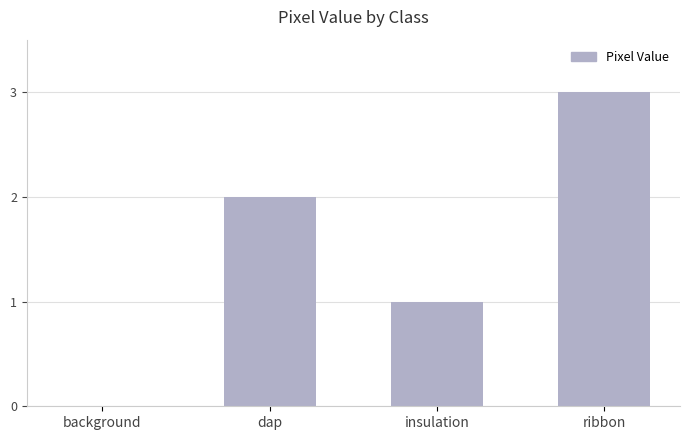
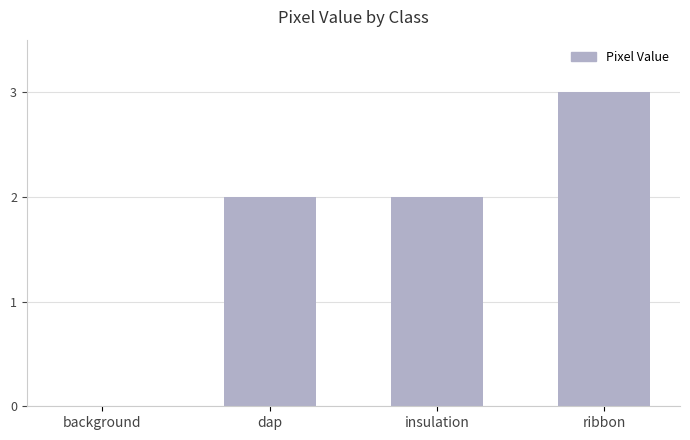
insulation: 1 -> 2
